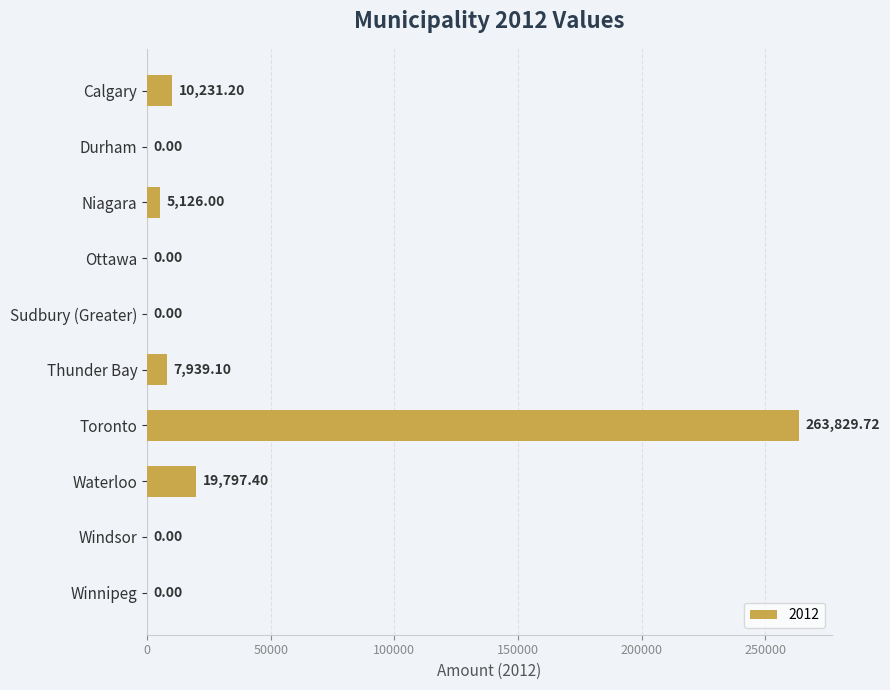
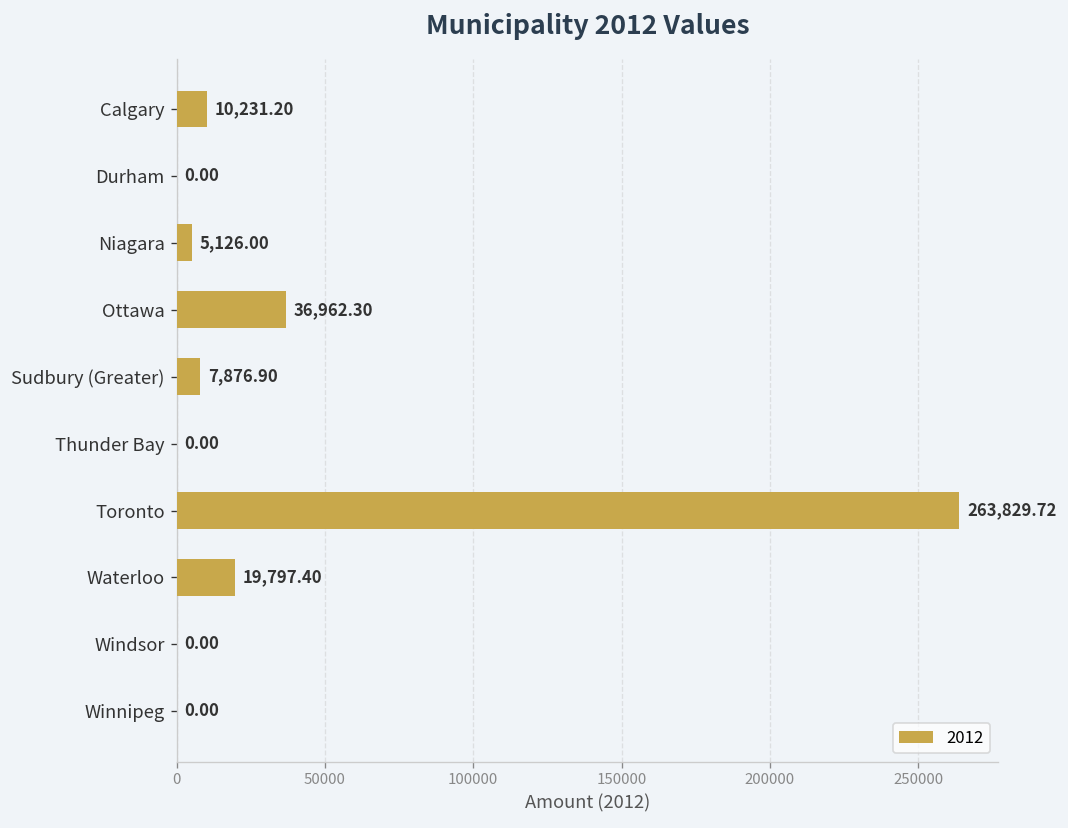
Ottawa: 0.00 -> 36,962.30
Sudbury (Greater): 0.00 -> 7,876.90
Thunder Bay: 7,939.10 -> 0.00
